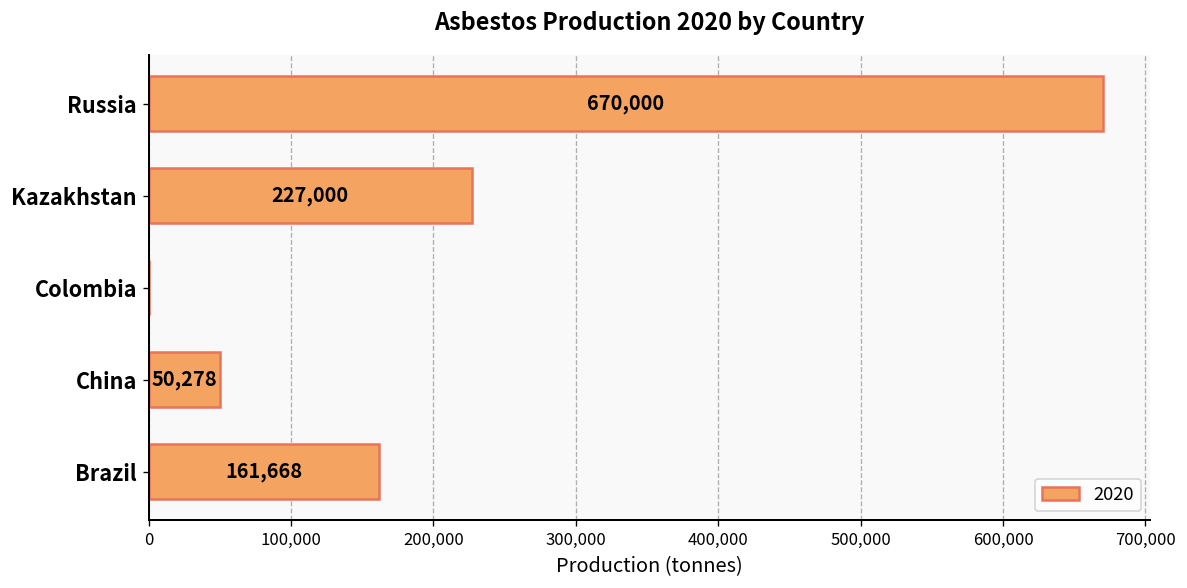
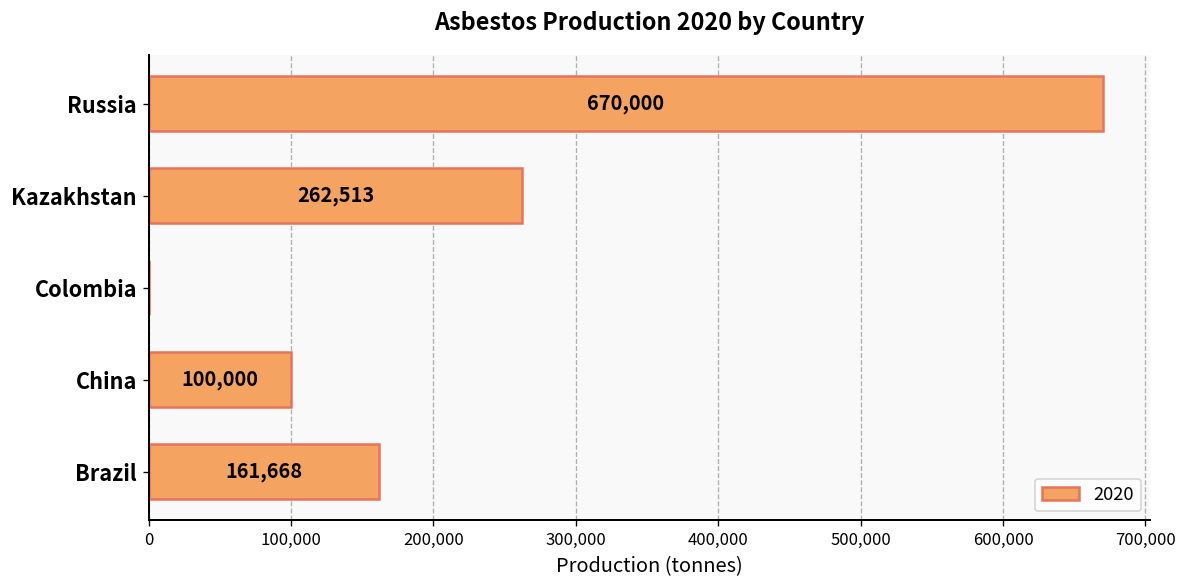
Kazakhstan: 227,000 -> 262,513
China: 50,278 -> 100,000
